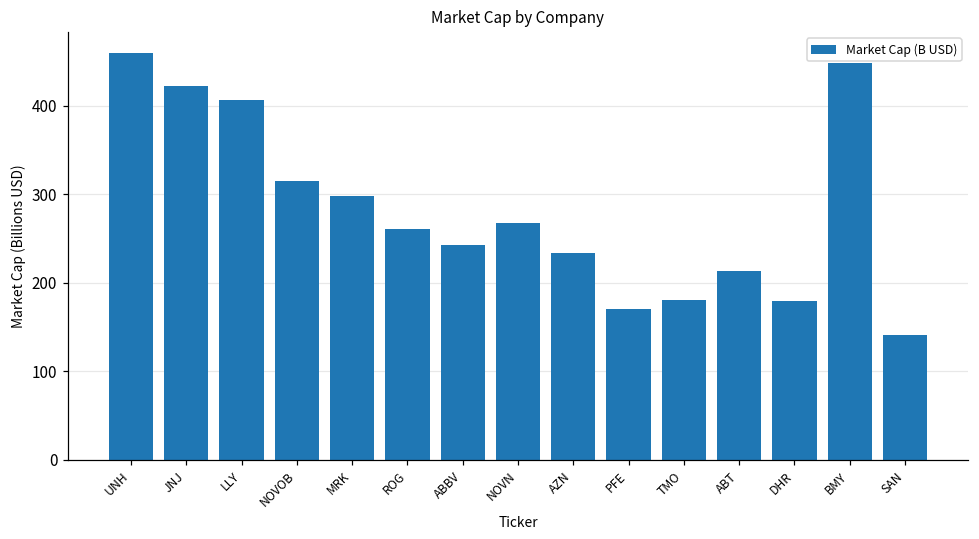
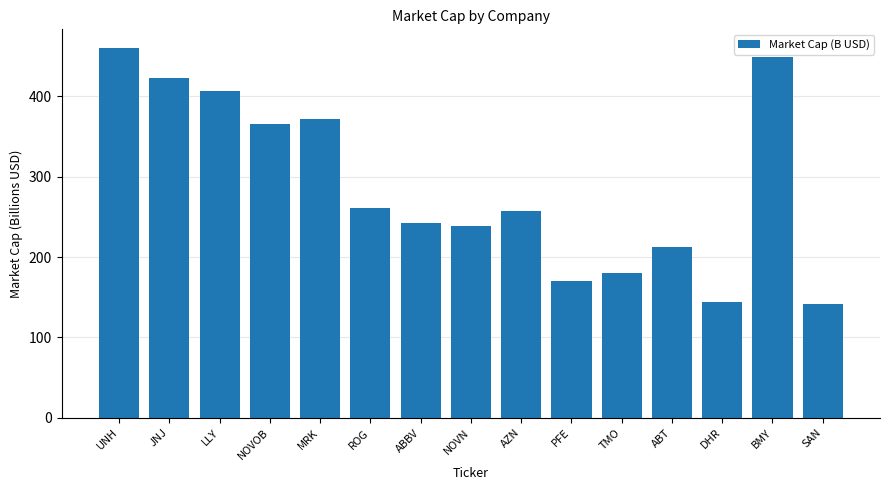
NOVOB: 310 -> 370
MRK: 300 -> 370
NOVN: 270 -> 240
AZN: 230 -> 260
DHR: 180 -> 140
